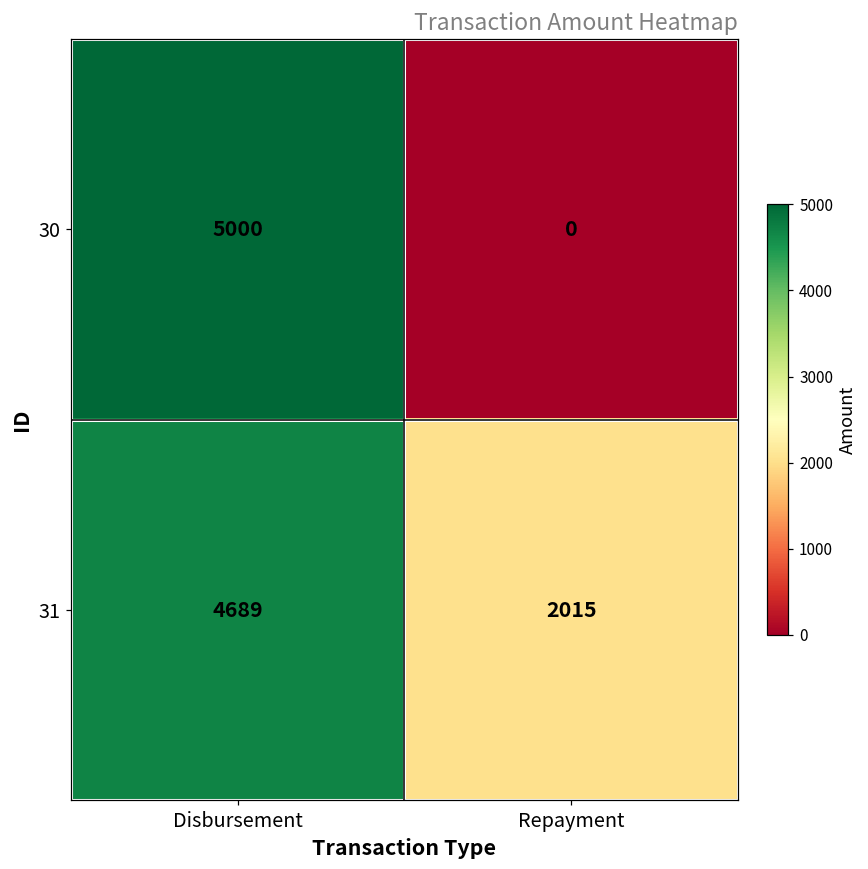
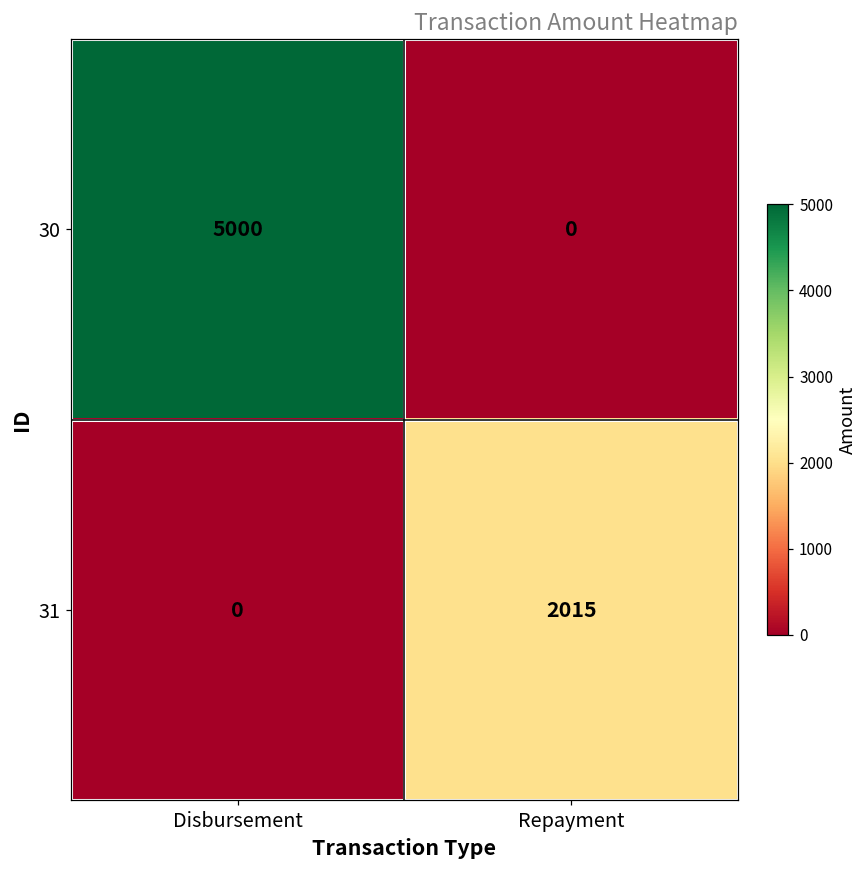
31, Disbursement: 4689 -> 0
